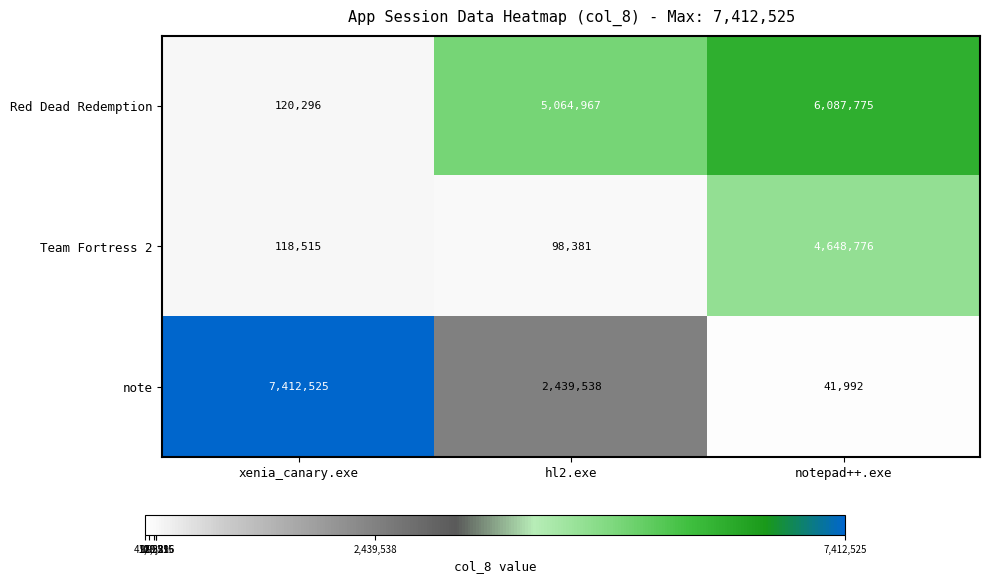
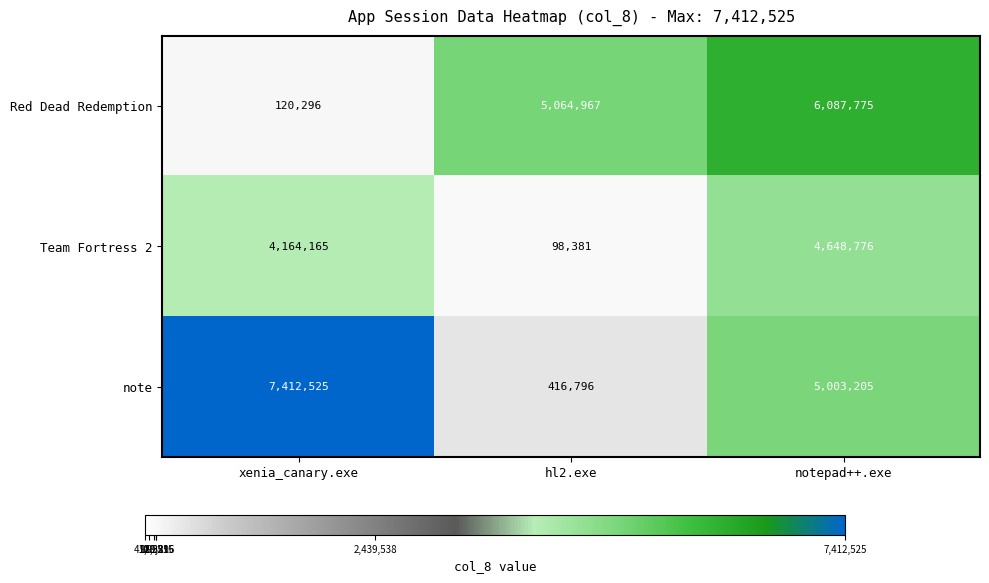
Team Fortress 2, xenia_canary.exe: 118,515 -> 4,164,165
note, hl2.exe: 2,439,538 -> 416,796
note, notepad++.exe: 41,992 -> 5,003,205
